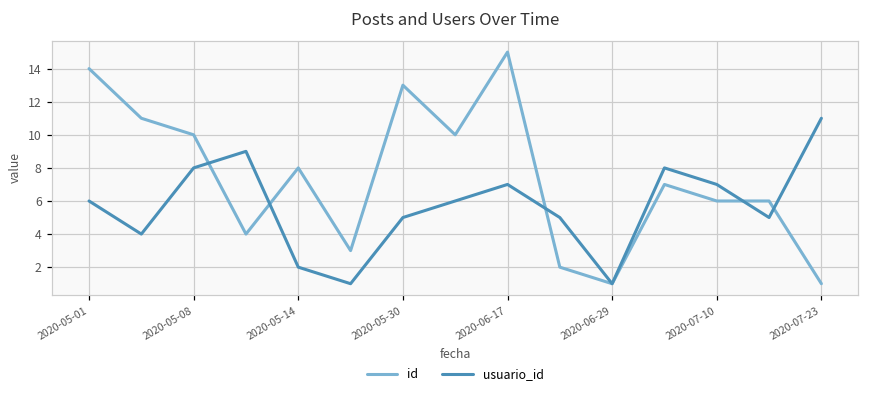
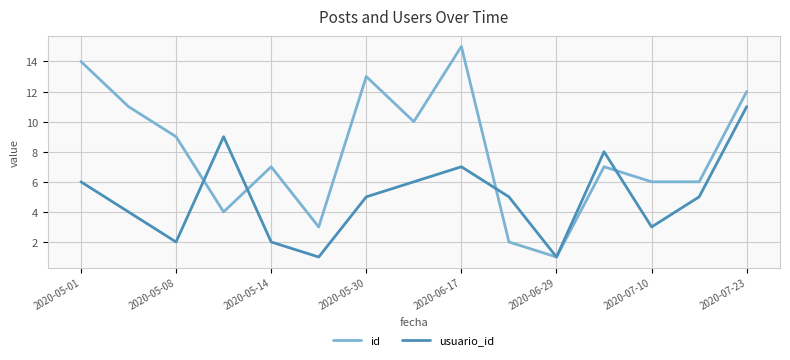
id, 2020-05-08: 10 -> 9
usuario_id, 2020-05-08: 8 -> 2
id, 2020-05-14: 8 -> 7
usuario_id, 2020-07-10: 7 -> 3
id, 2020-07-23: 1 -> 12
